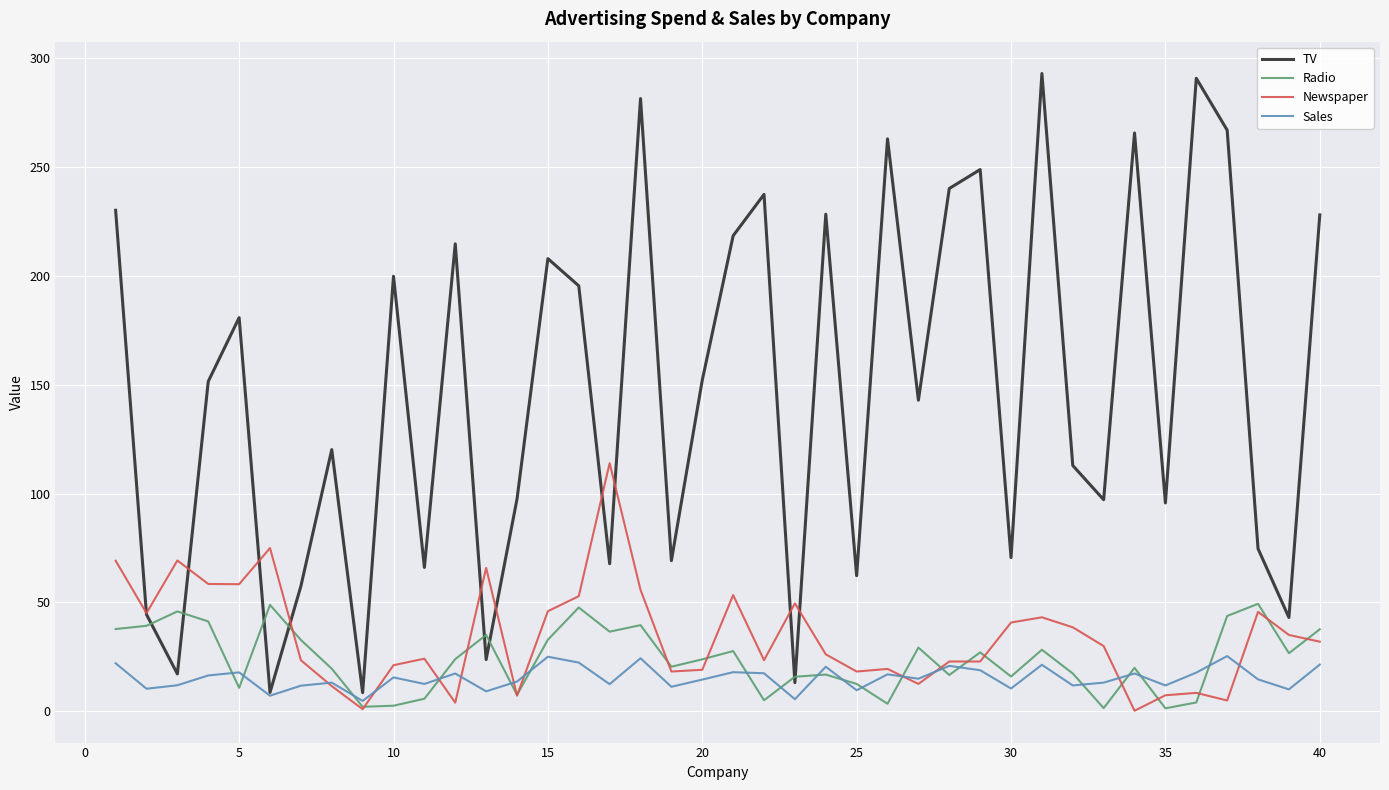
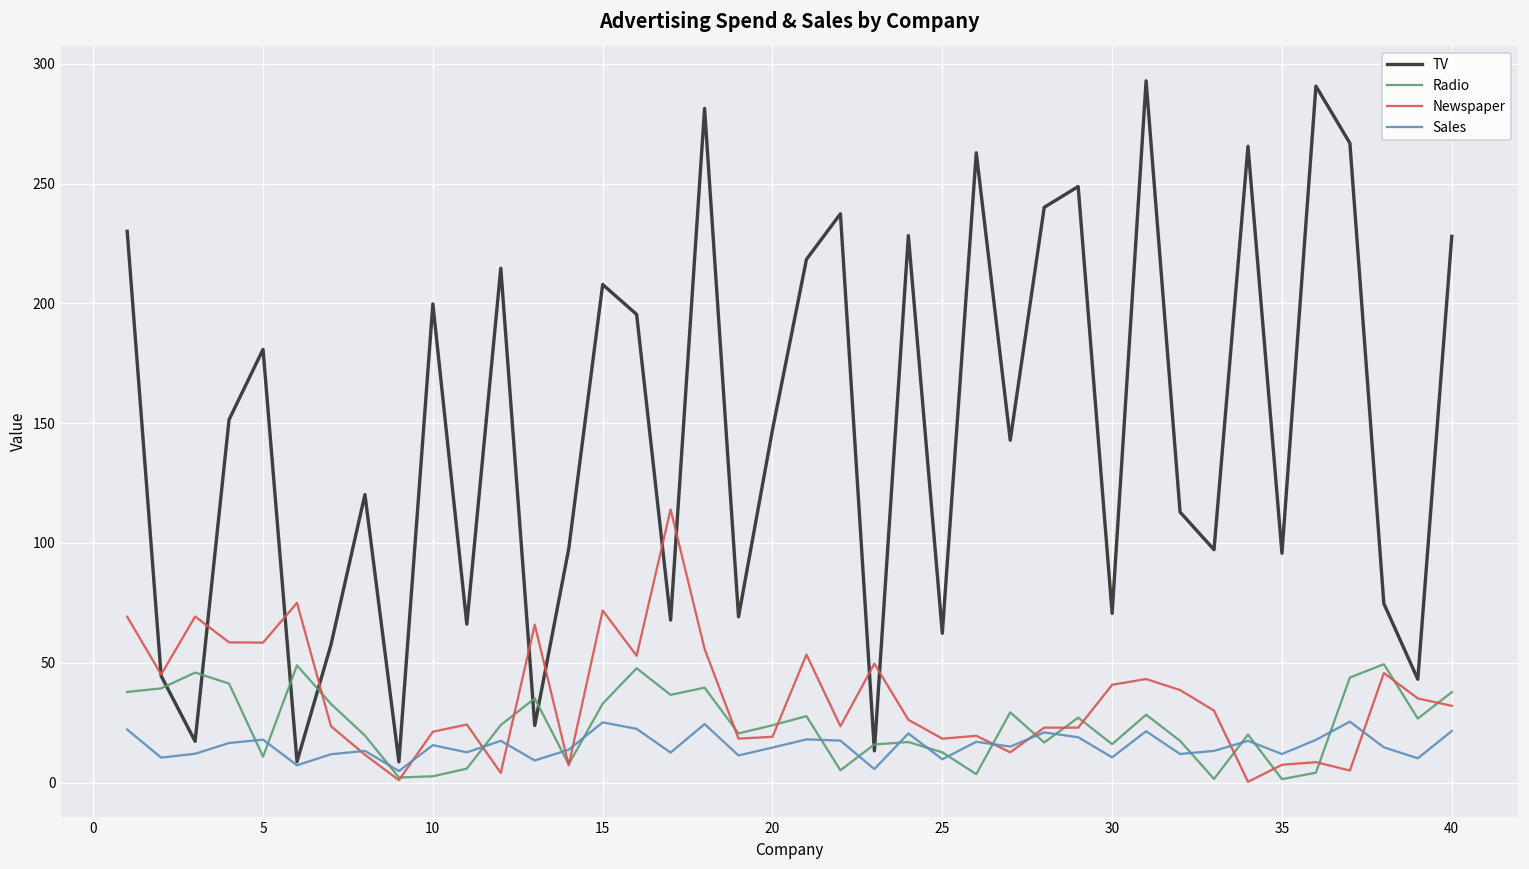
Newspaper, 15: 46 -> 72
TV, 20: 152 -> 147
